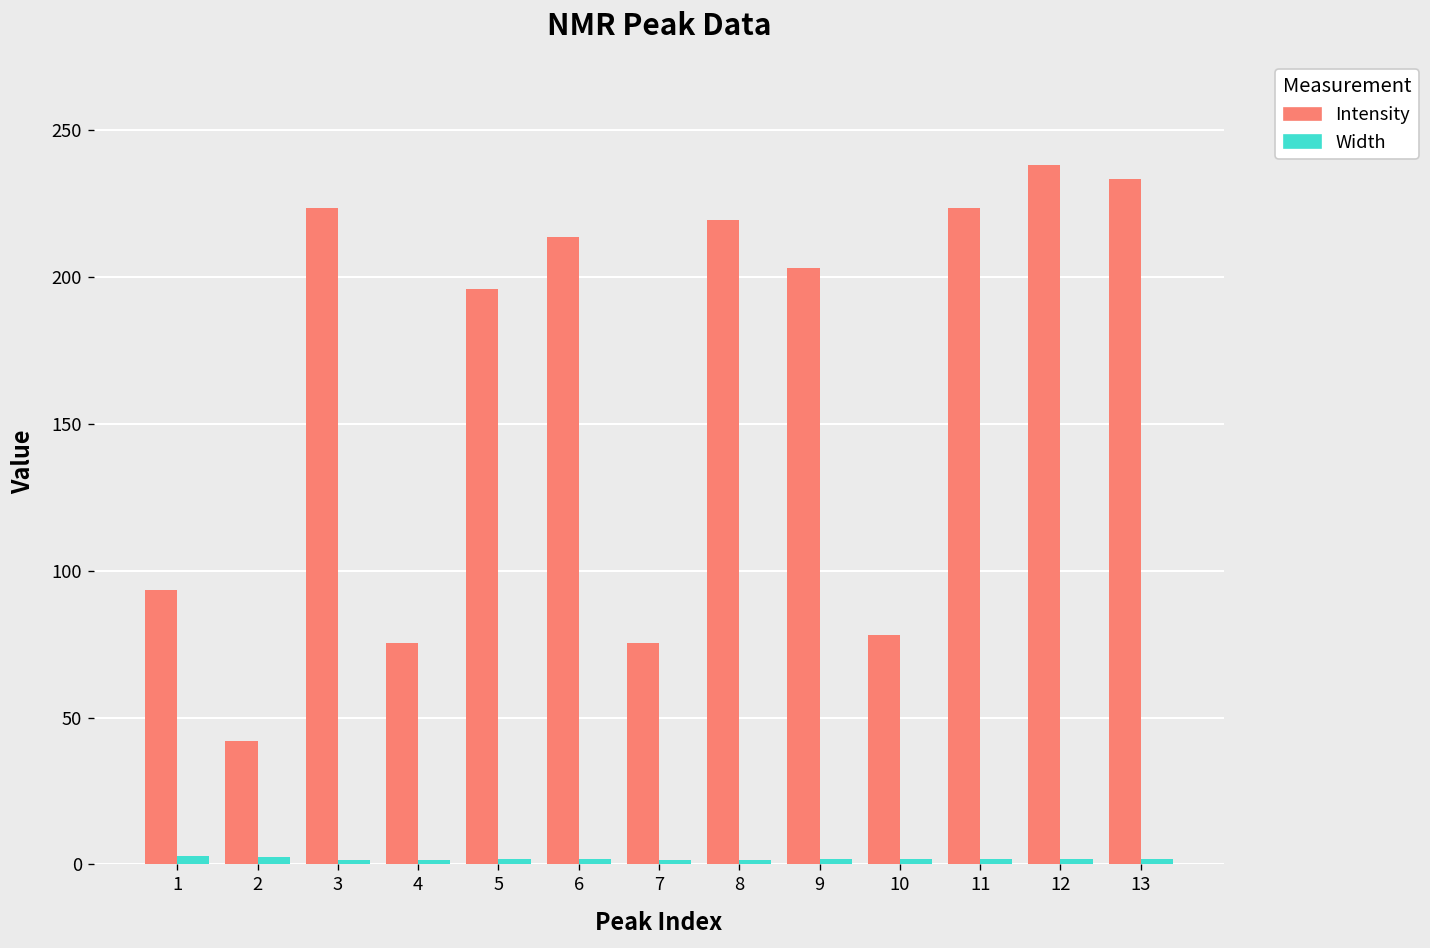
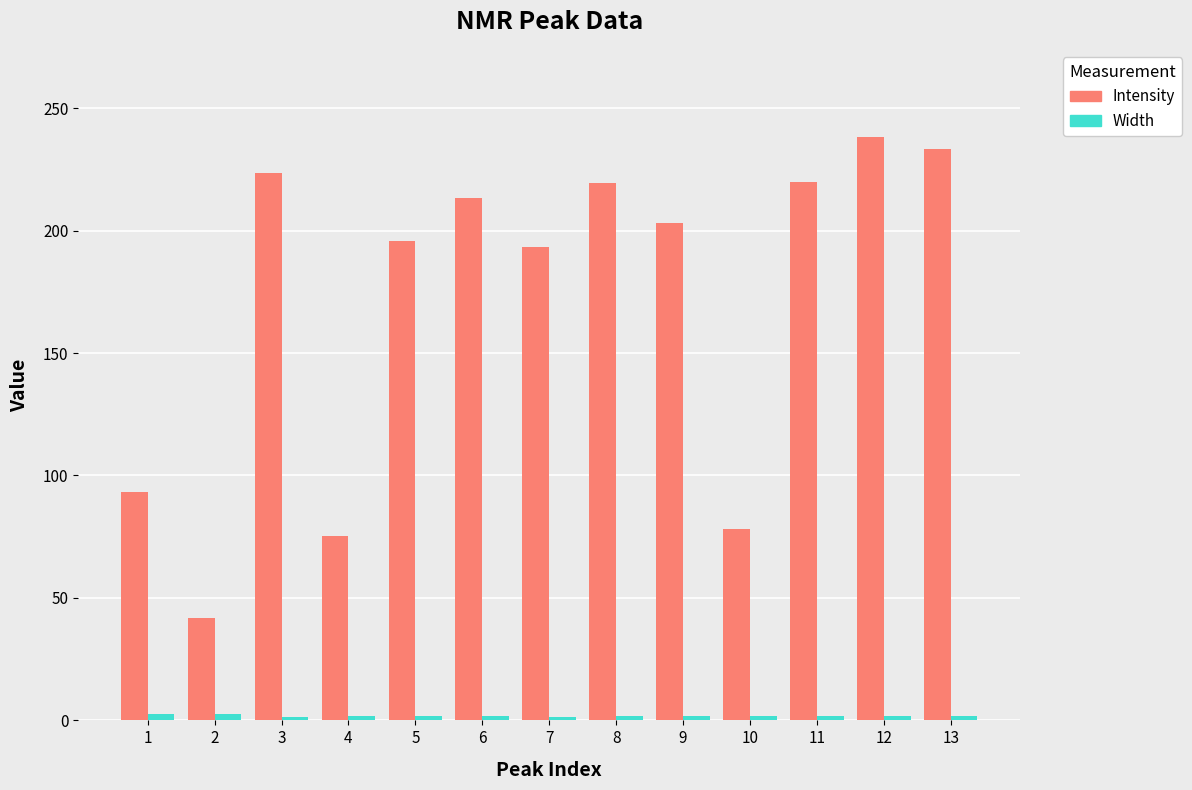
Intensity, 7: 75 -> 193
Intensity, 11: 223 -> 220
